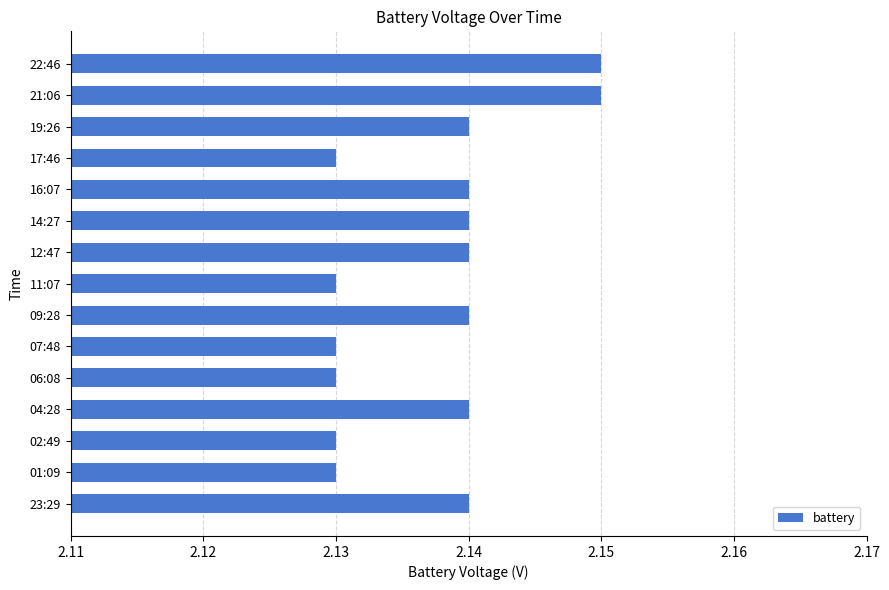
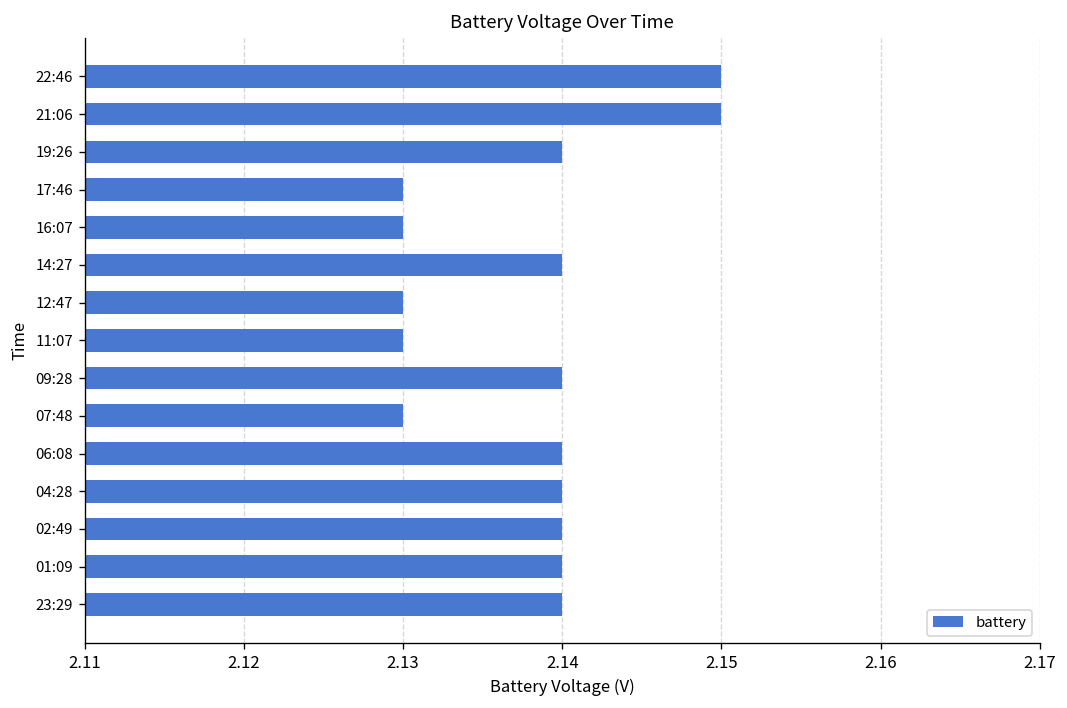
16:07: 2.14 -> 2.13
12:47: 2.14 -> 2.13
06:08: 2.13 -> 2.14
02:49: 2.13 -> 2.14
01:09: 2.13 -> 2.14
